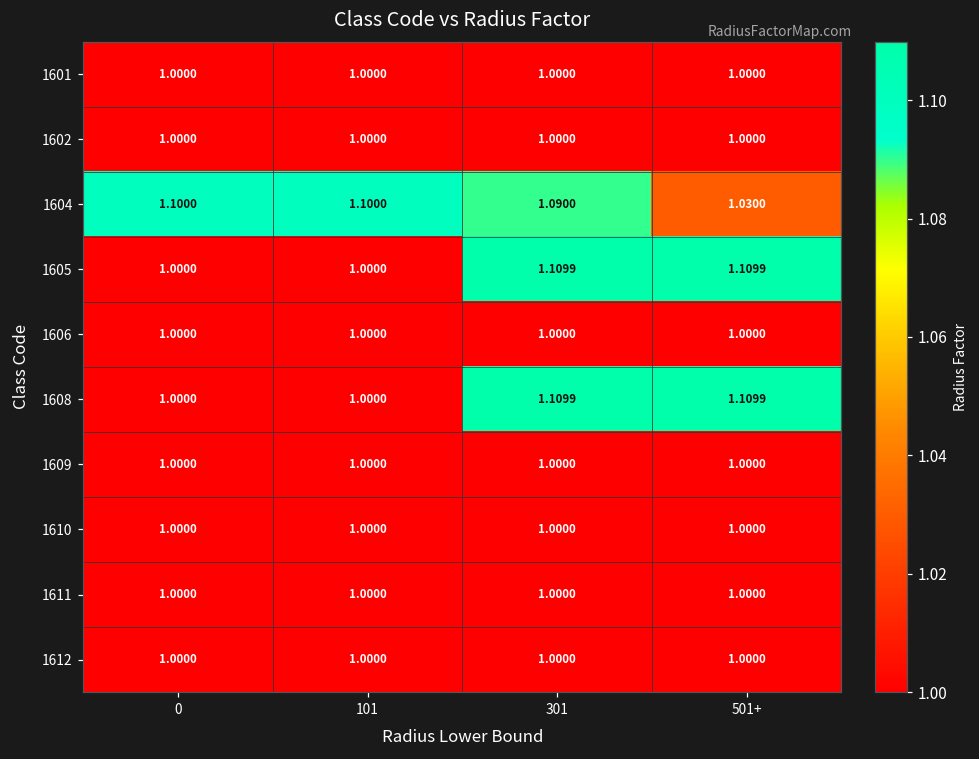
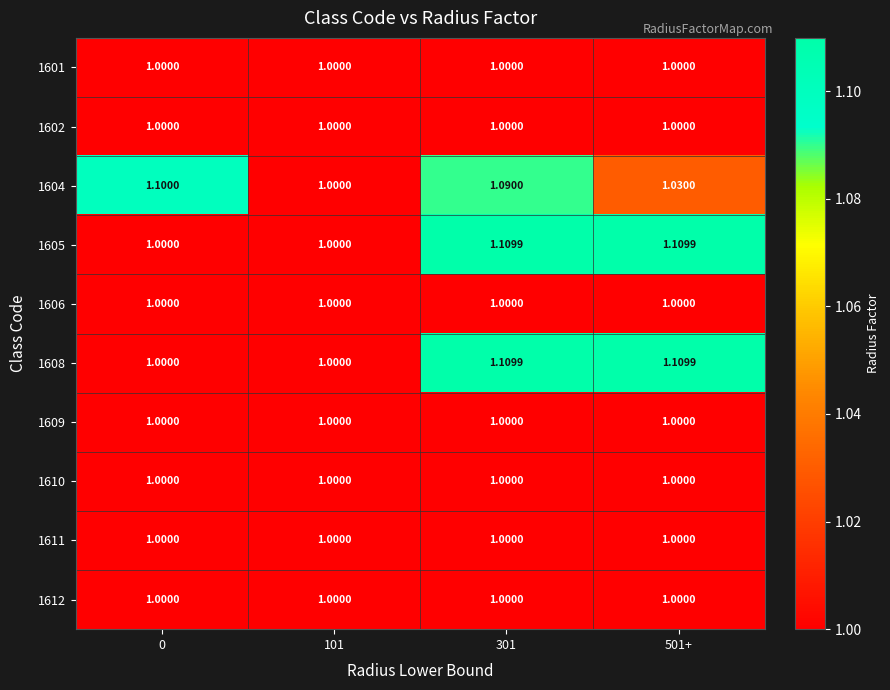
1604, 101: 1.1000 -> 1.0000
